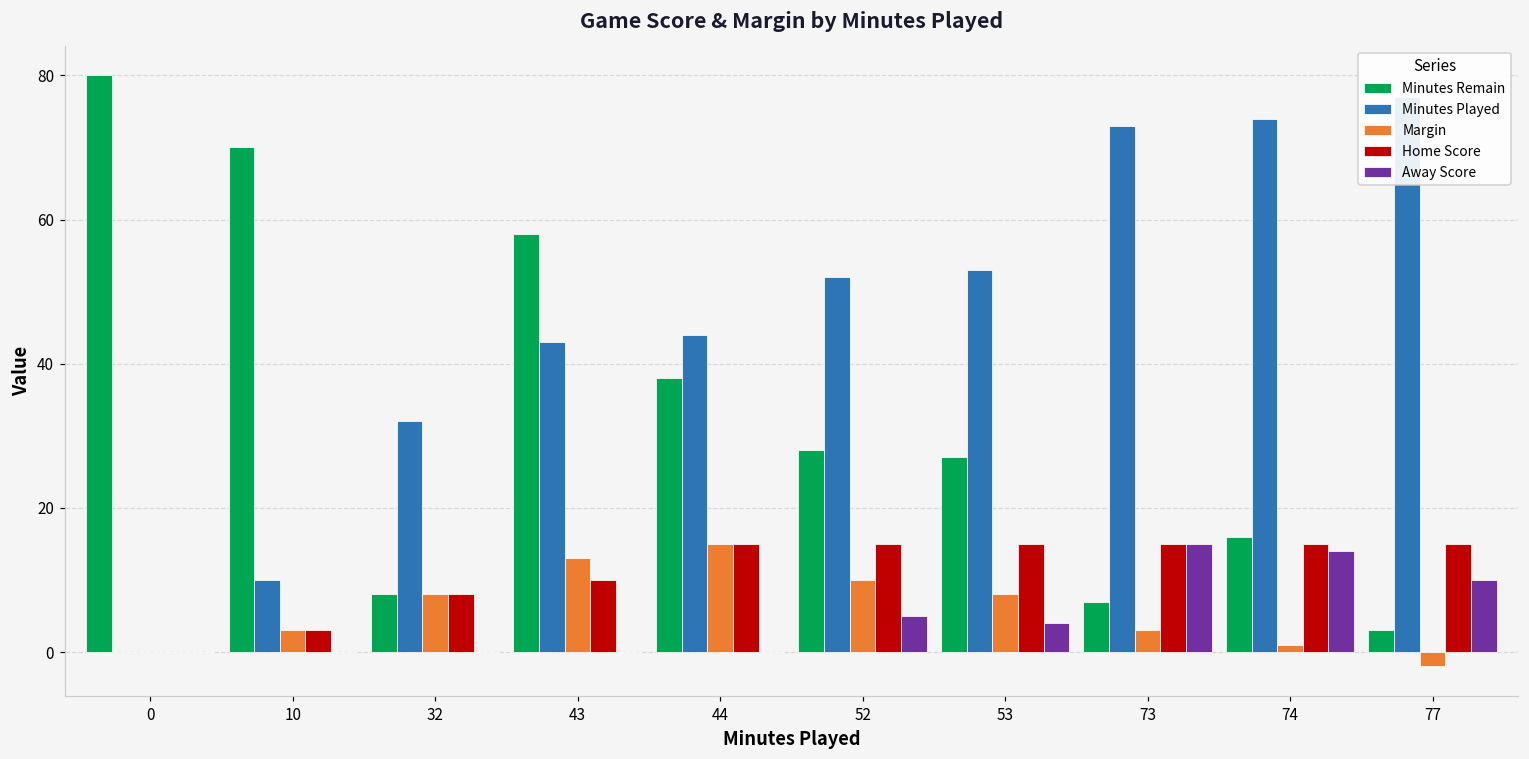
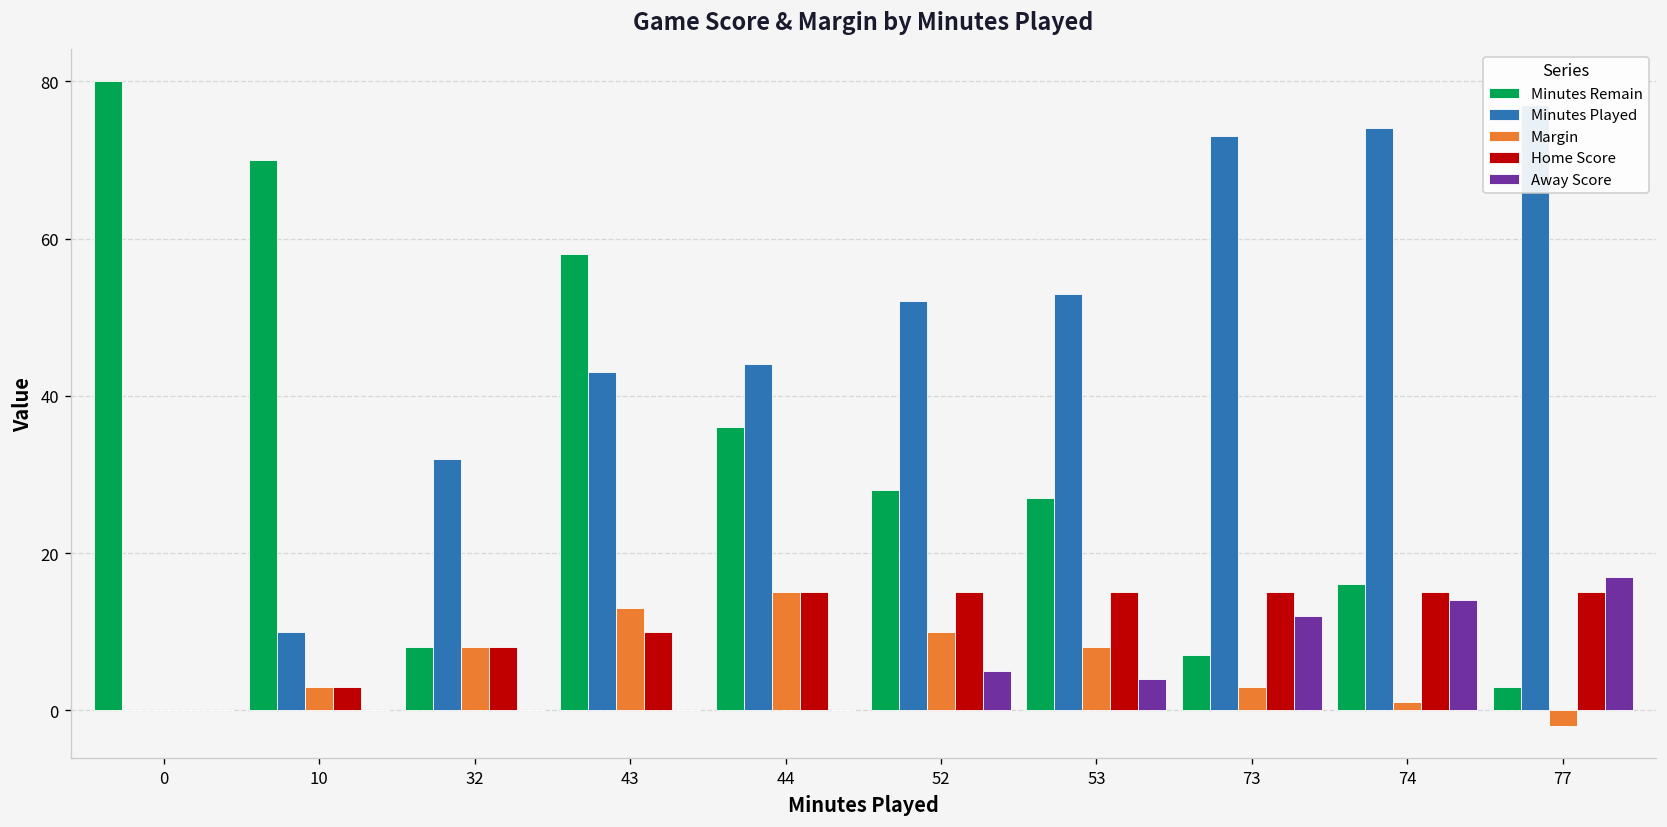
Minutes Remain, 44: 38 -> 36
Away Score, 73: 15 -> 12
Away Score, 77: 10 -> 17
